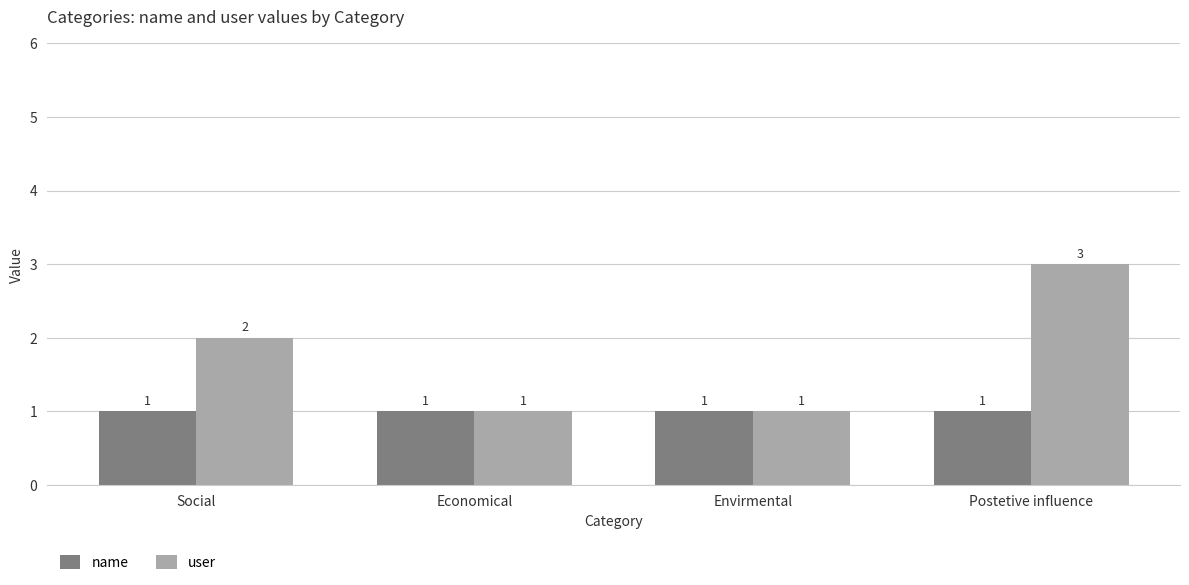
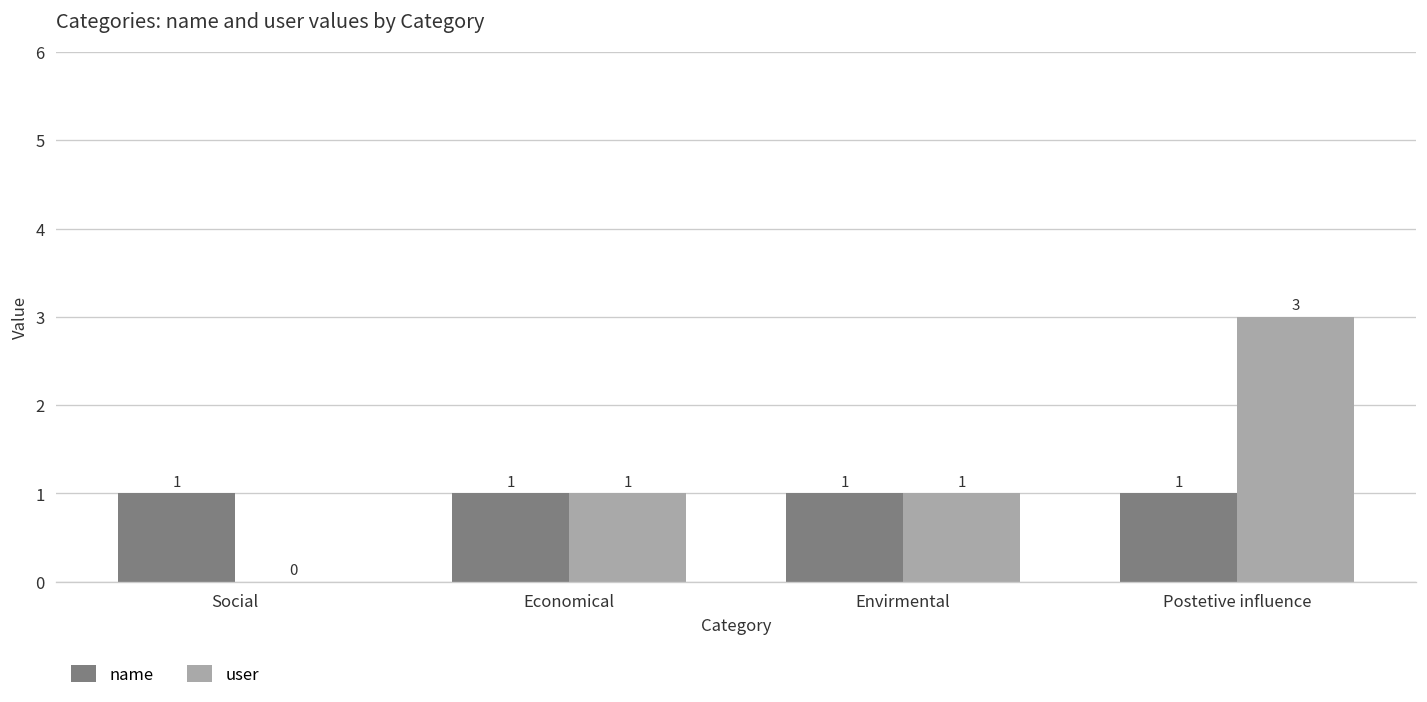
user, Social: 2 -> 0
